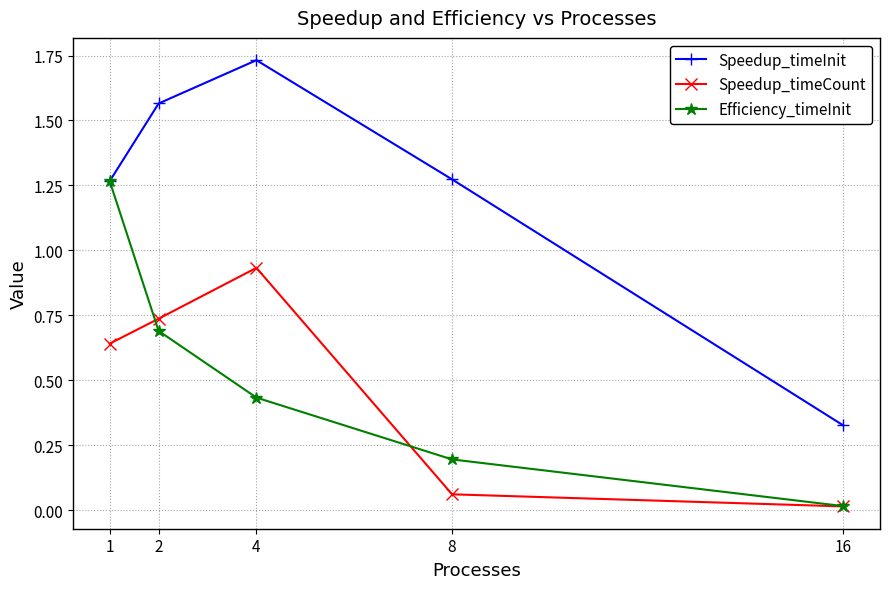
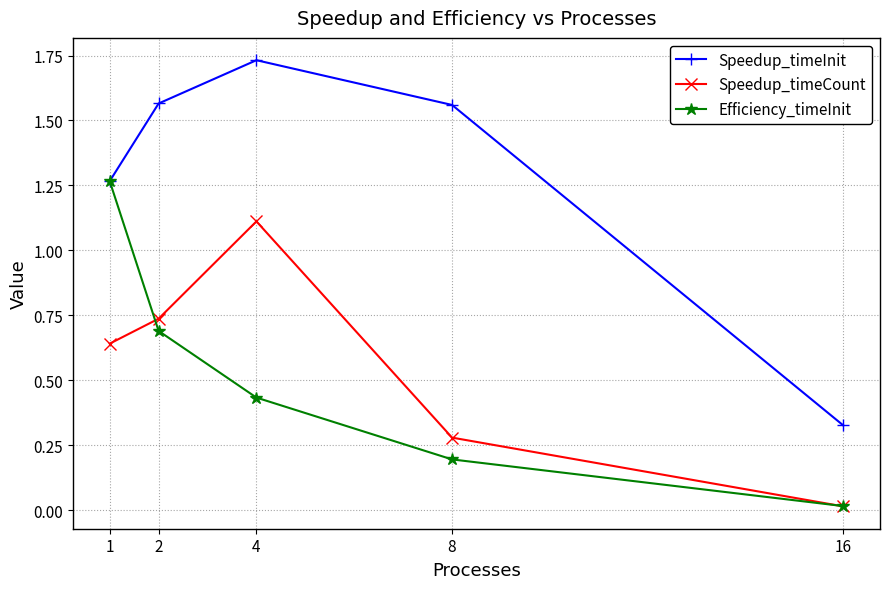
Speedup_timeCount, 4: 0.93 -> 1.11
Speedup_timeInit, 8: 1.27 -> 1.56
Speedup_timeCount, 8: 0.06 -> 0.28
